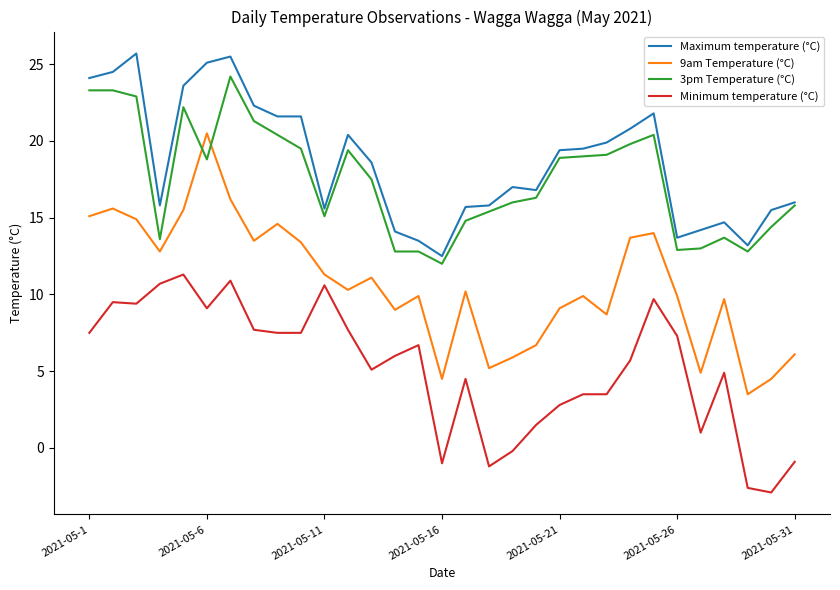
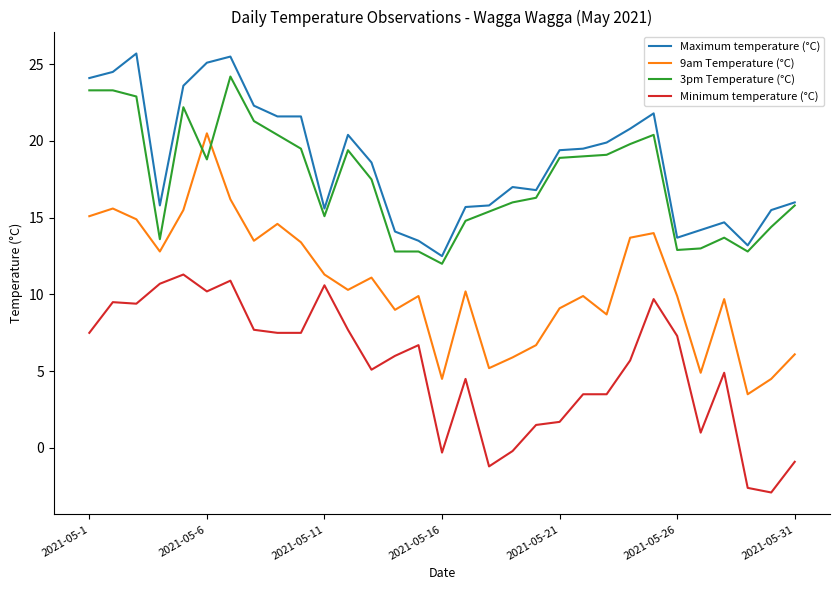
Minimum temperature (°C), 2021-05-6: 9.1 -> 10.2
Minimum temperature (°C), 2021-05-16: -1.0 -> -0.3
Minimum temperature (°C), 2021-05-21: 2.8 -> 1.7
